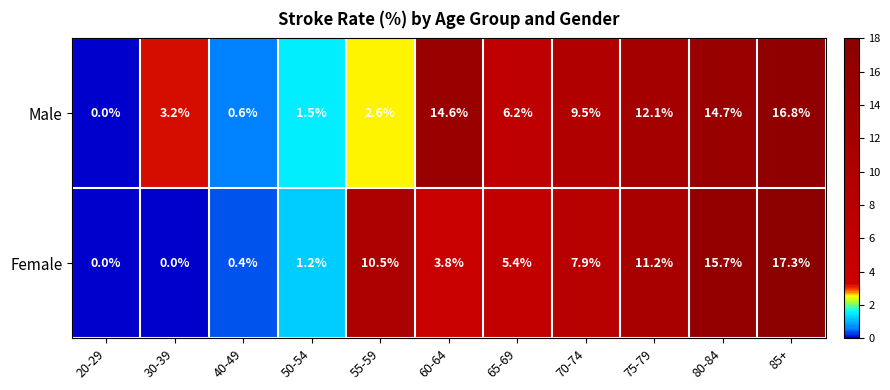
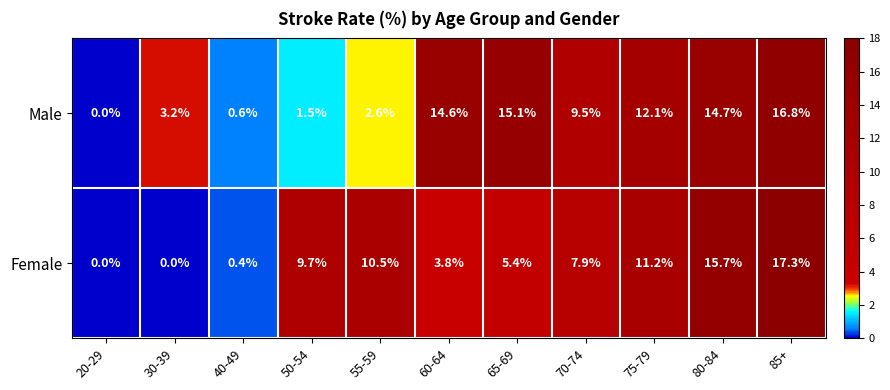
Male, 65-69: 6.2% -> 15.1%
Female, 50-54: 1.2% -> 9.7%
